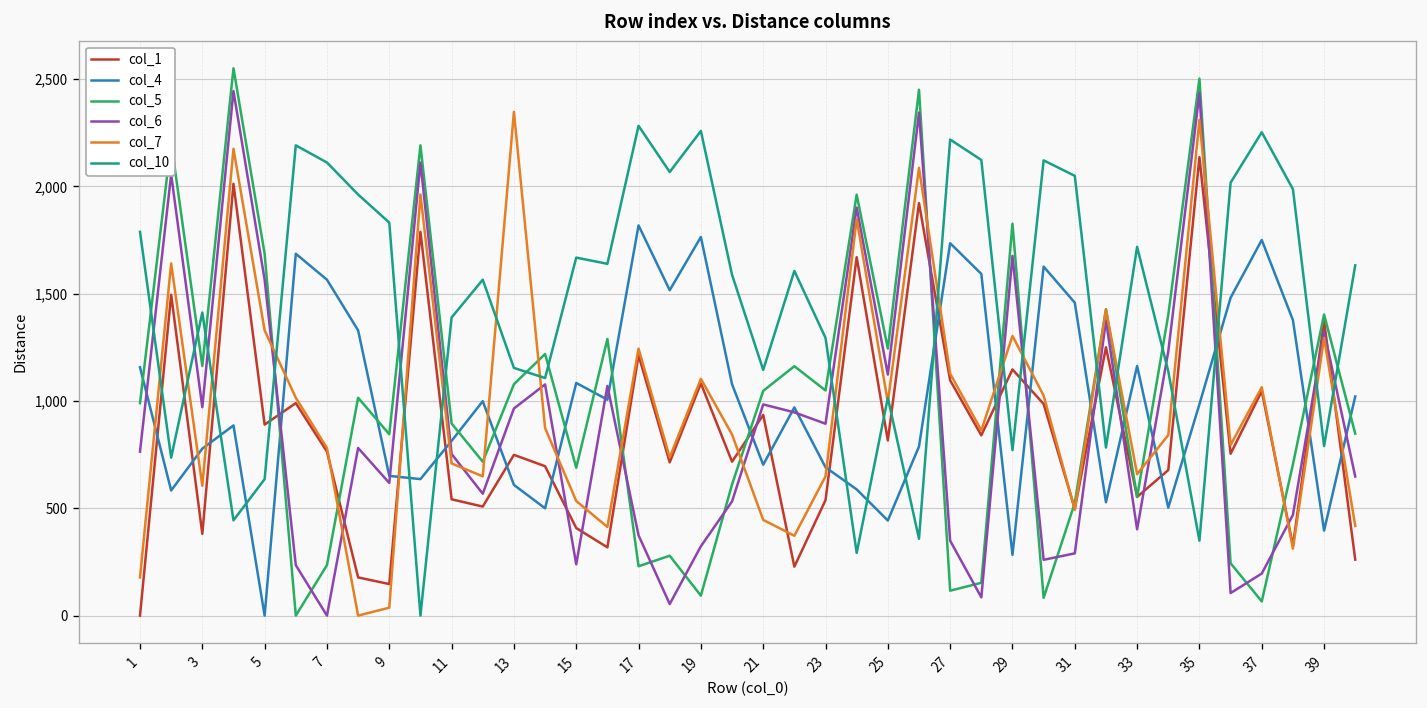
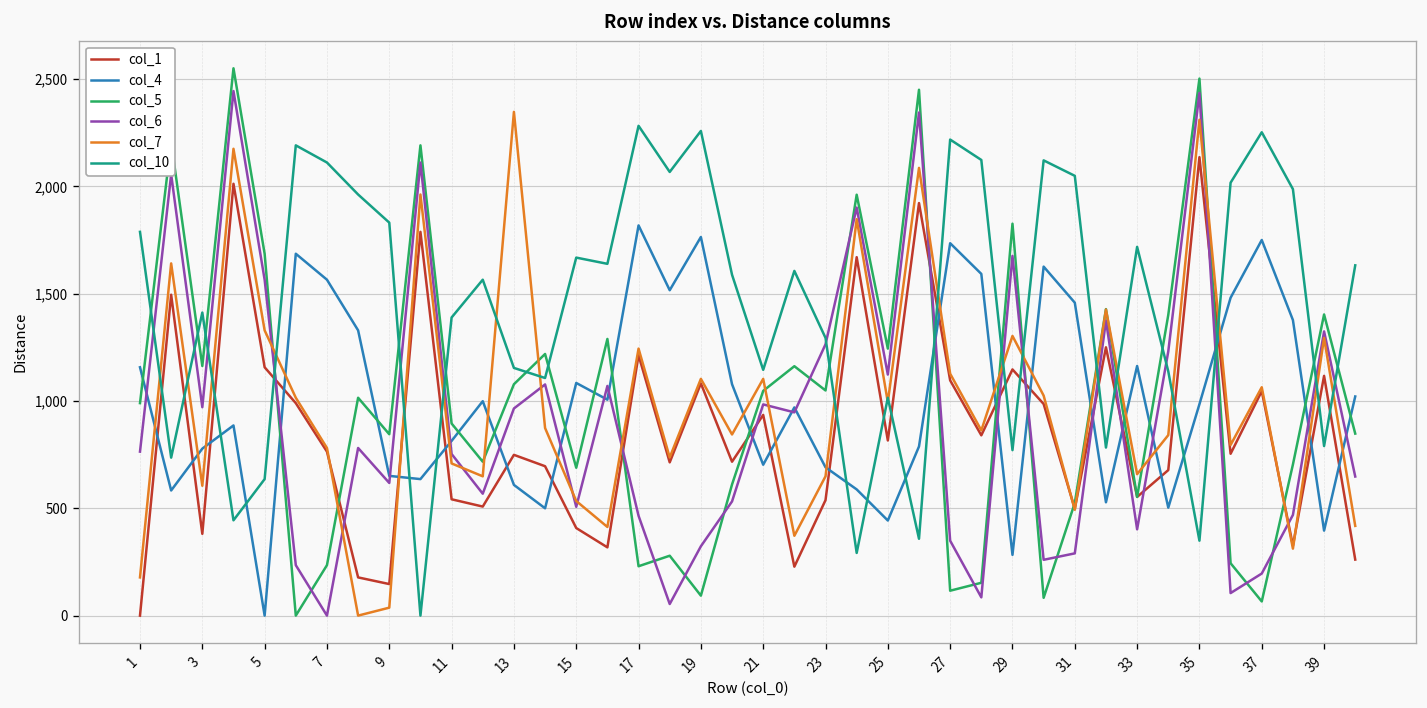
col_1, 5: 890 -> 1,160
col_6, 15: 240 -> 510
col_6, 17: 370 -> 470
col_7, 21: 450 -> 1,100
col_6, 23: 890 -> 1,260
col_1, 39: 1,370 -> 1,120
